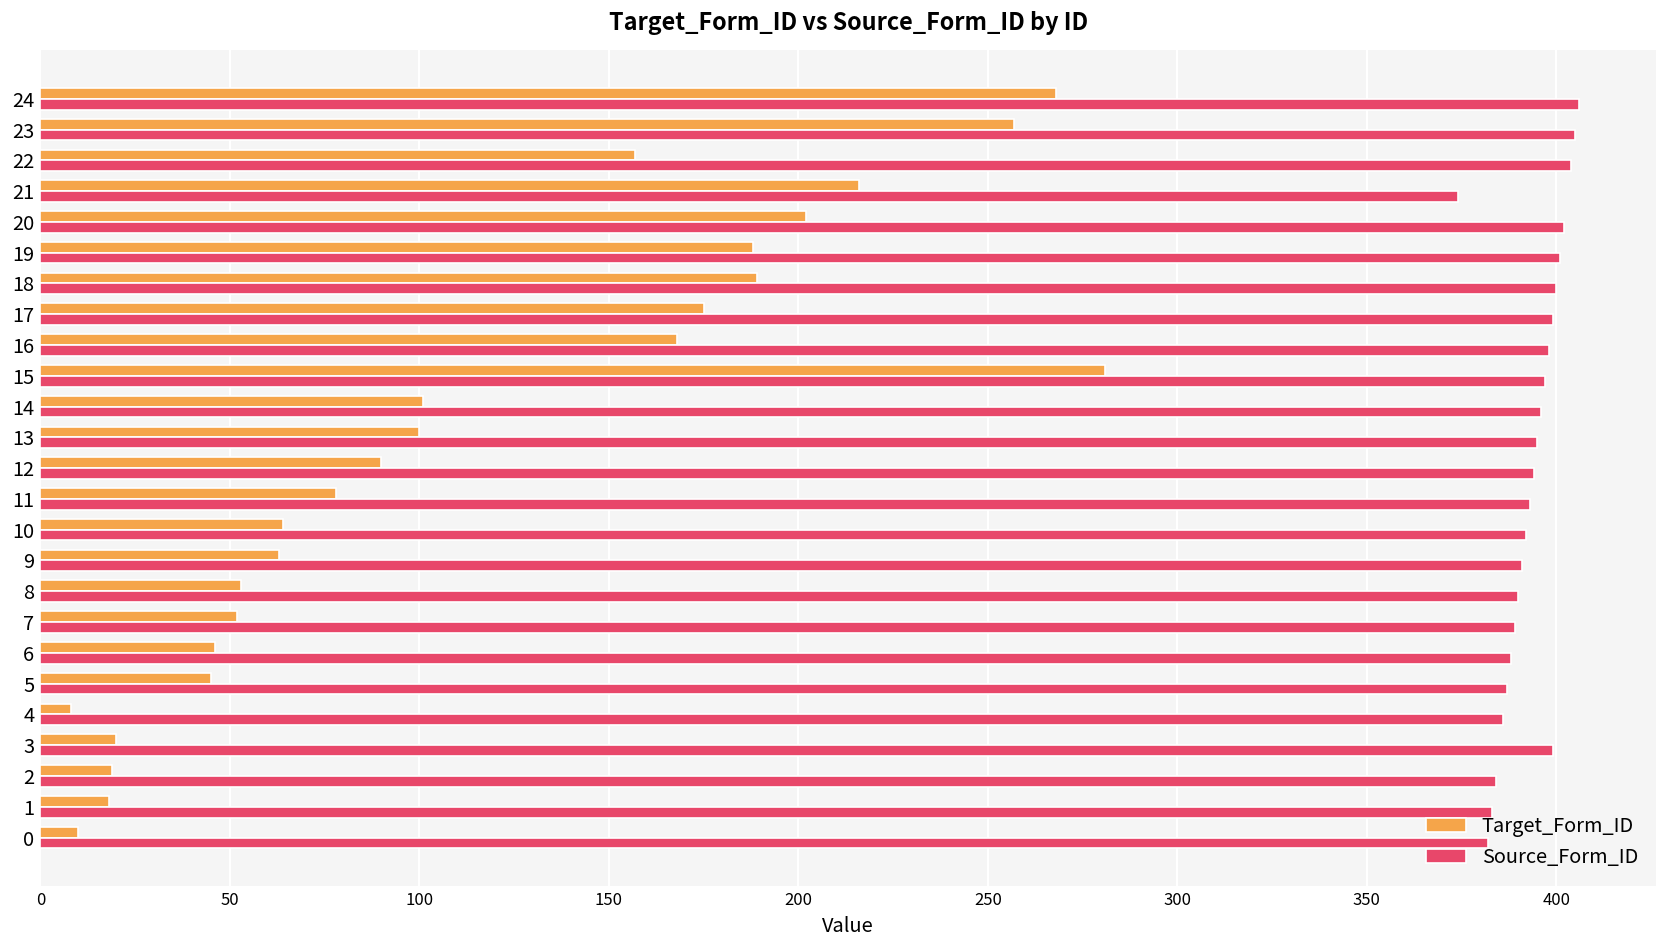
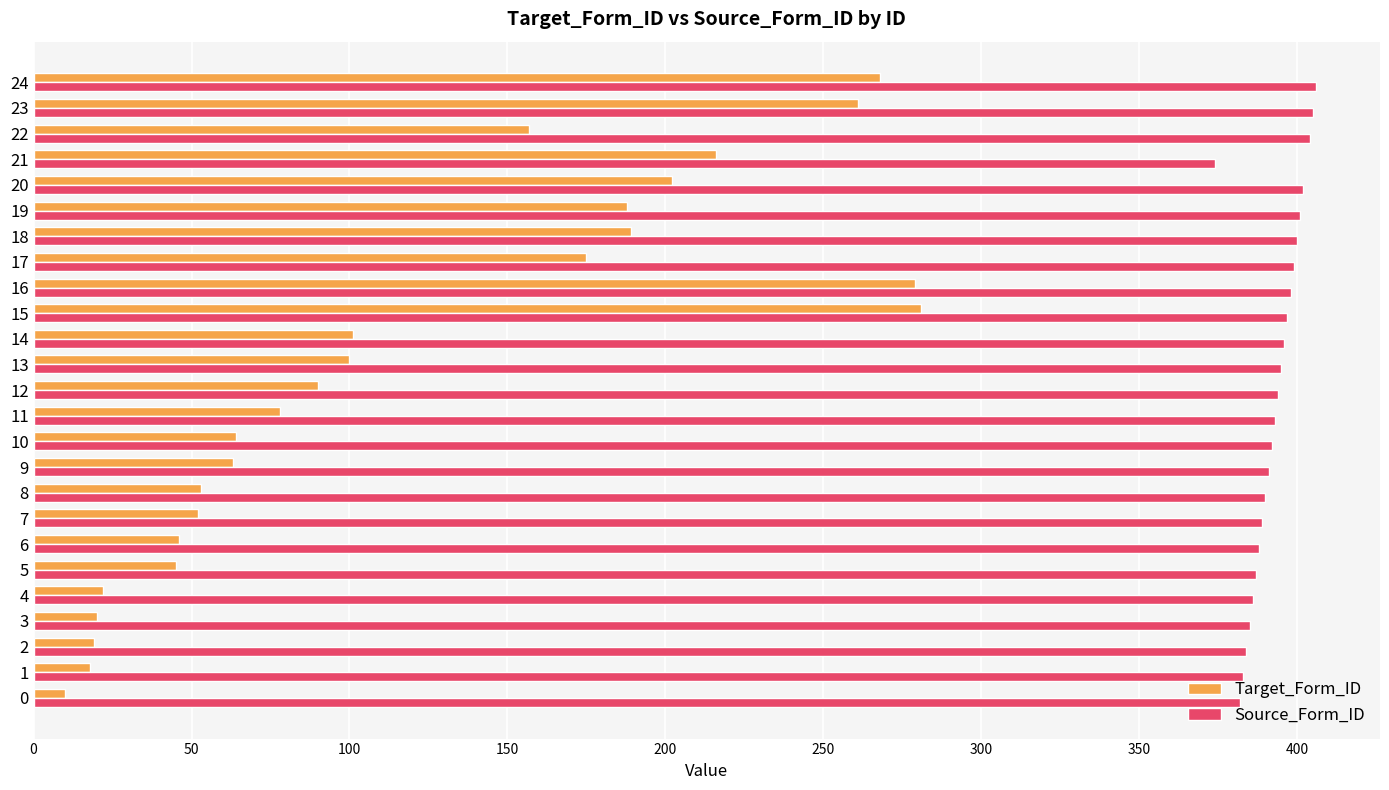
Target_Form_ID, 23: 257 -> 261
Target_Form_ID, 16: 168 -> 279
Target_Form_ID, 4: 8 -> 22
Source_Form_ID, 3: 399 -> 385
